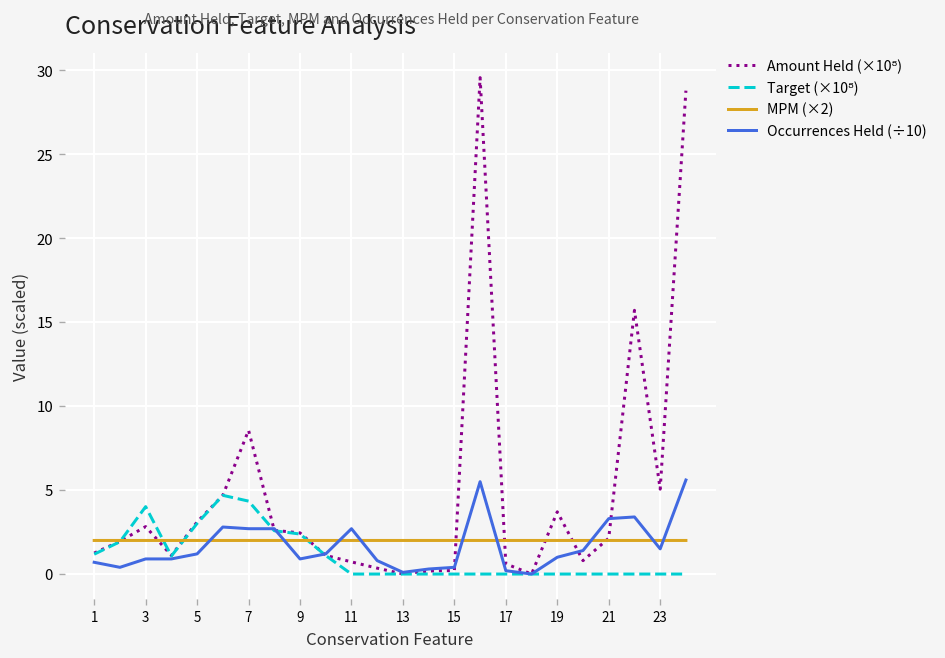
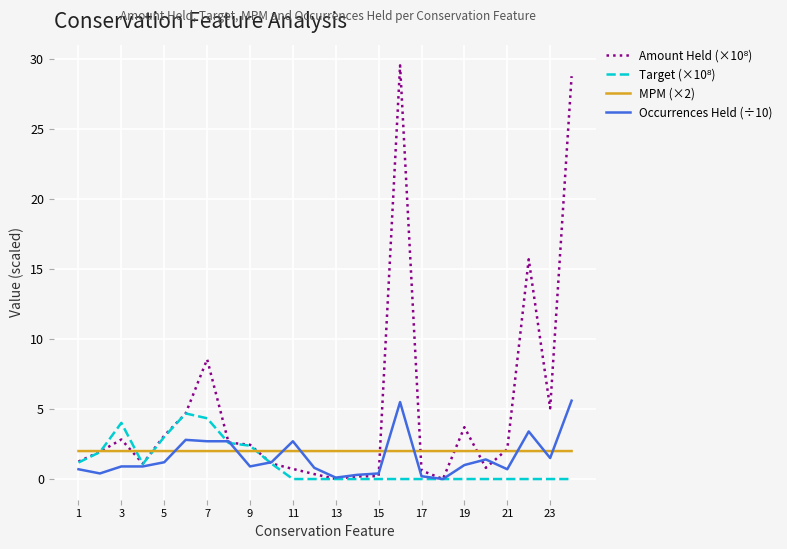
Occurrences Held (÷10), 21: 3.3 -> 0.7
